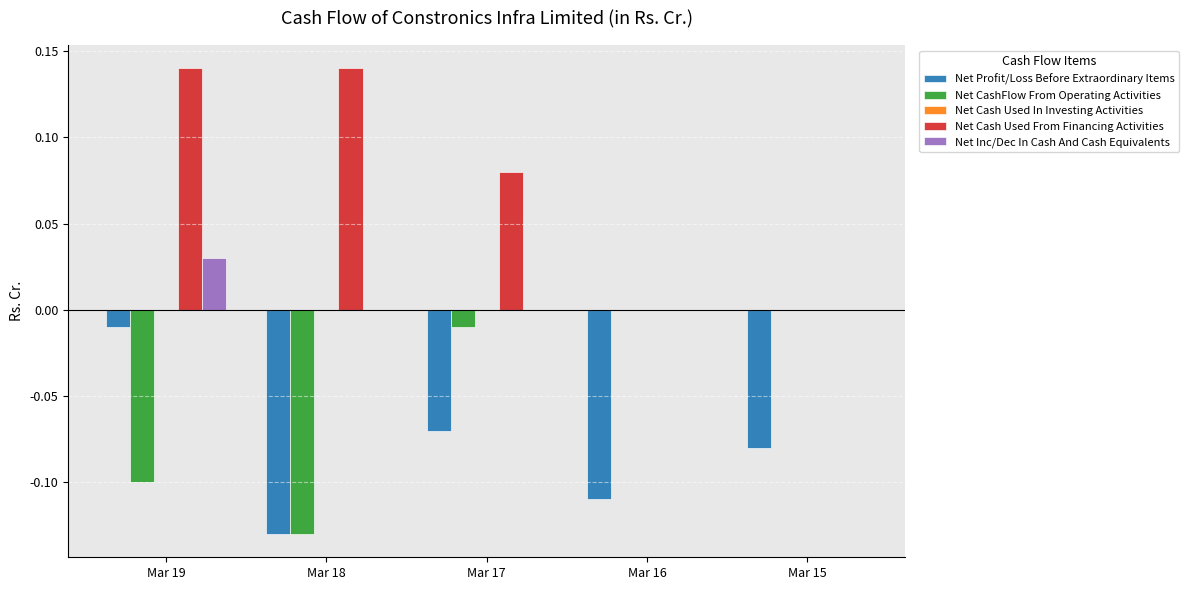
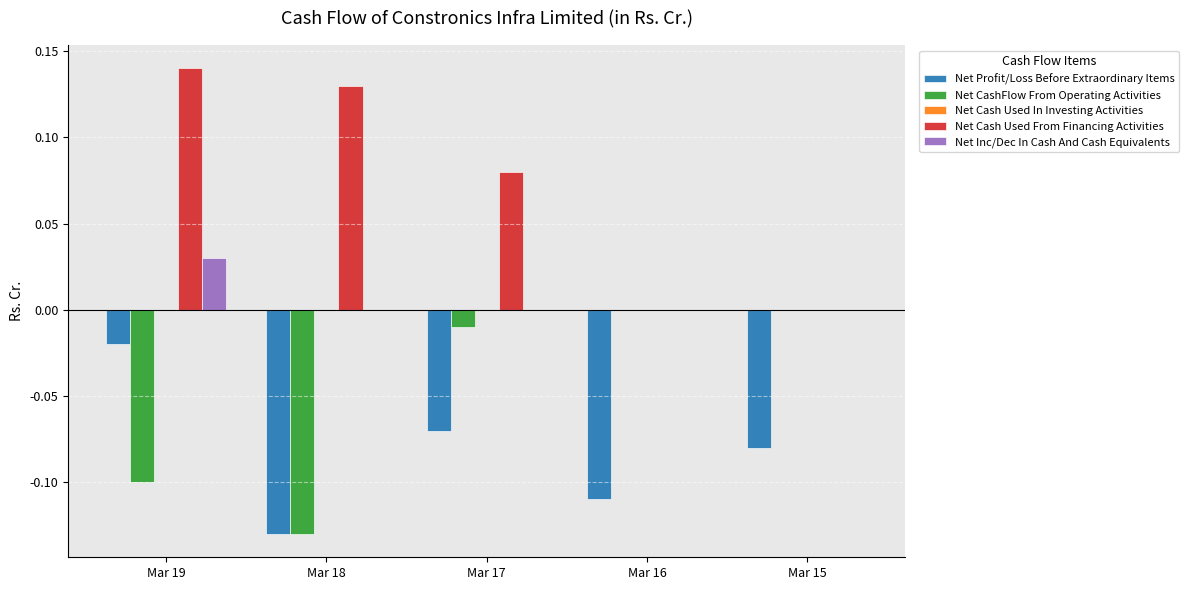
Net Profit/Loss Before Extraordinary Items, Mar 19: -0.01 -> -0.02
Net Cash Used From Financing Activities, Mar 18: 0.14 -> 0.13
